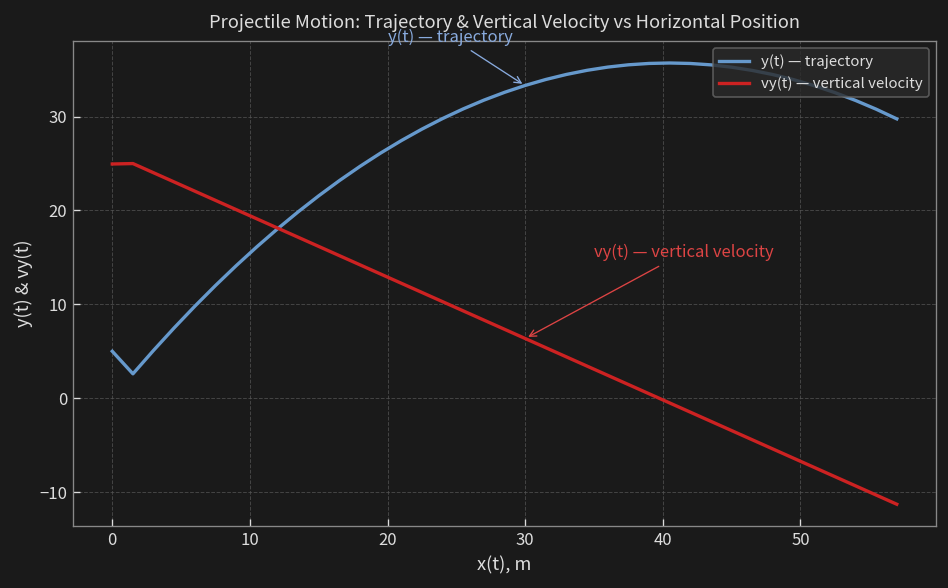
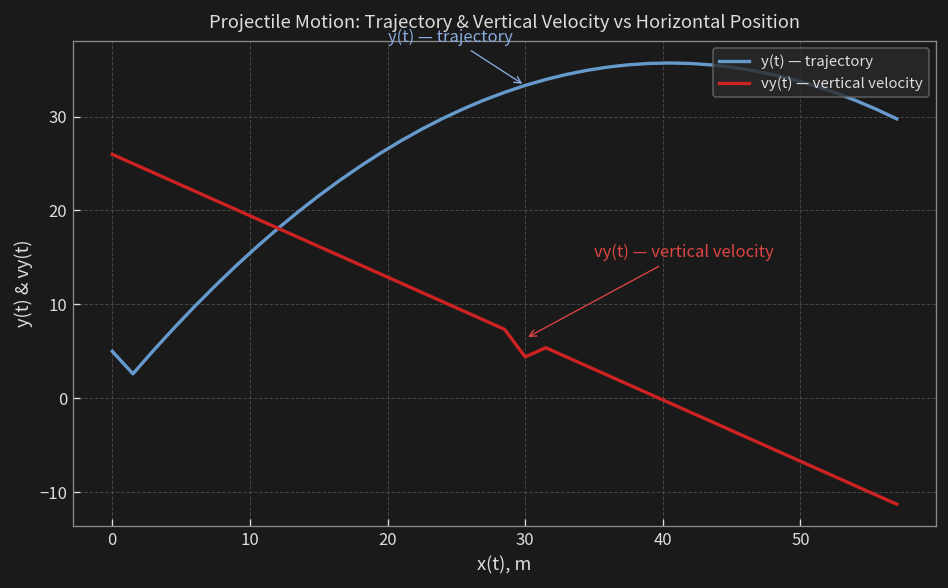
vy(t) — vertical velocity, 0: 25 -> 26
vy(t) — vertical velocity, 30: 6 -> 4
